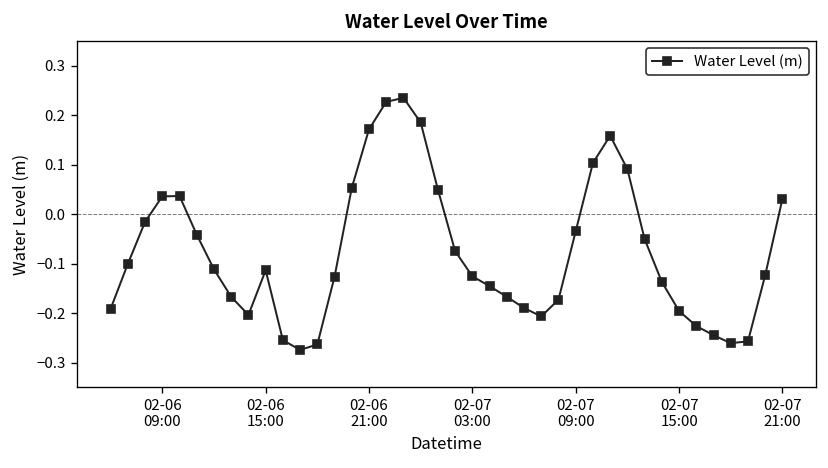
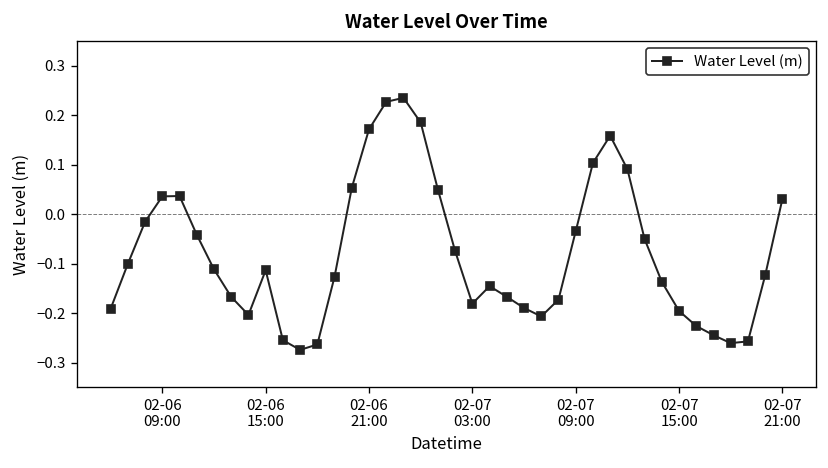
02-07 03:00: -0.13 -> -0.18
